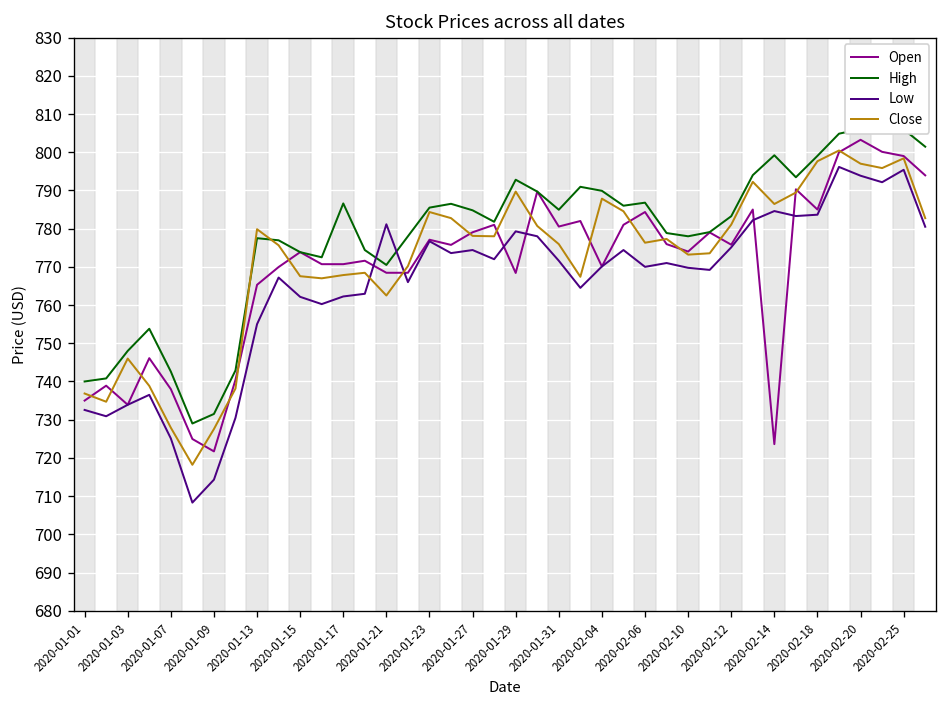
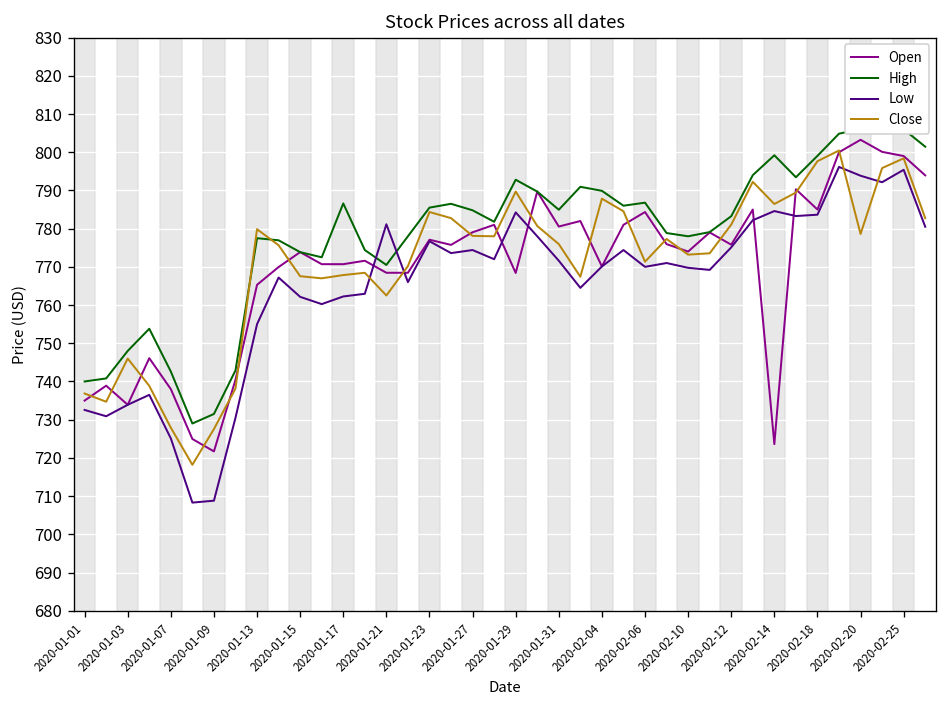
Low, 2020-01-09: 714 -> 709
Low, 2020-01-29: 779 -> 784
Close, 2020-02-06: 776 -> 771
Close, 2020-02-20: 797 -> 779
